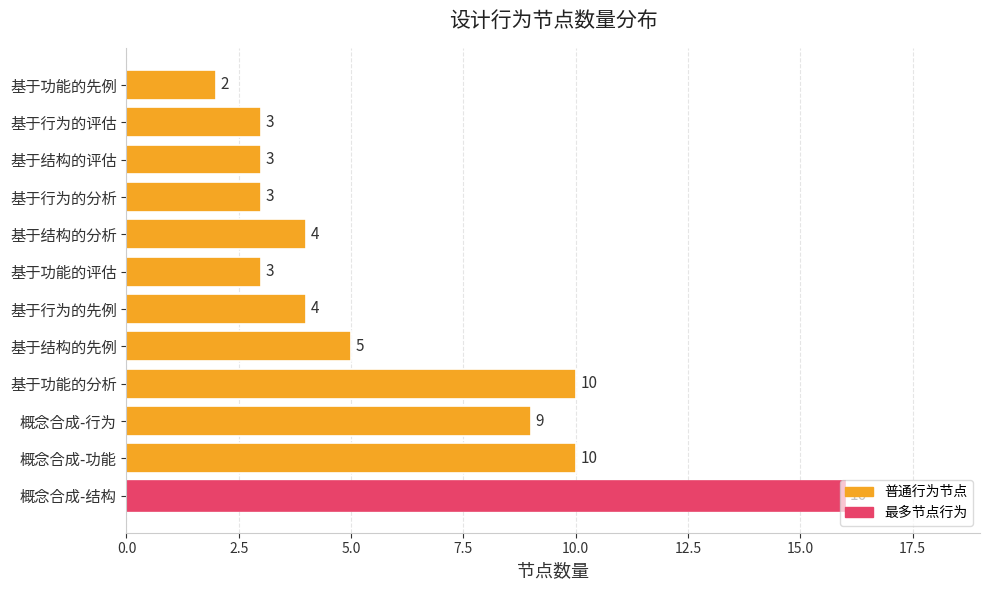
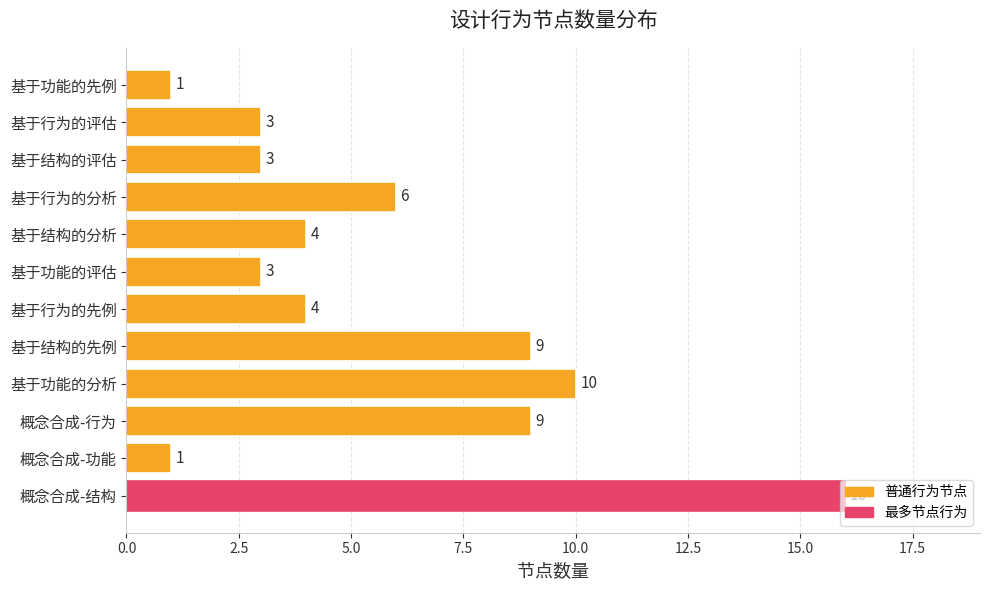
基于功能的先例: 2 -> 1
基于行为的分析: 3 -> 6
基于结构的先例: 5 -> 9
概念合成-功能: 10 -> 1
